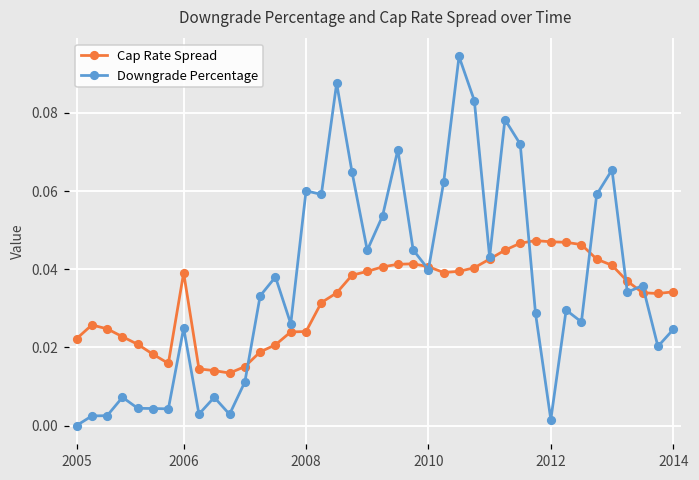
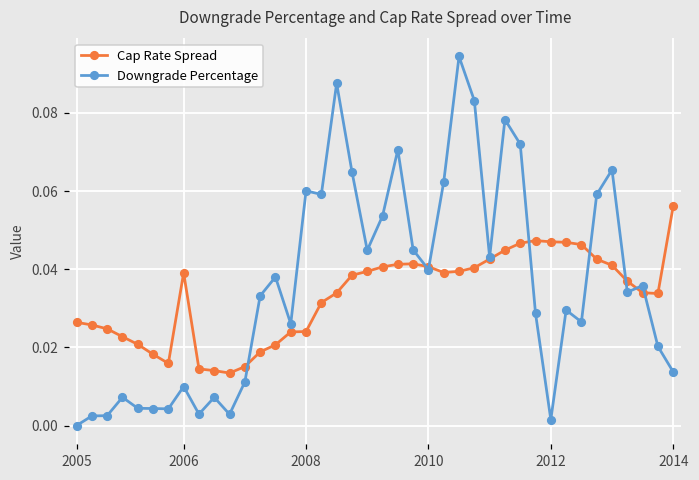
Cap Rate Spread, 2005: 0.022 -> 0.026
Downgrade Percentage, 2006: 0.025 -> 0.010
Cap Rate Spread, 2014: 0.034 -> 0.056
Downgrade Percentage, 2014: 0.025 -> 0.014
